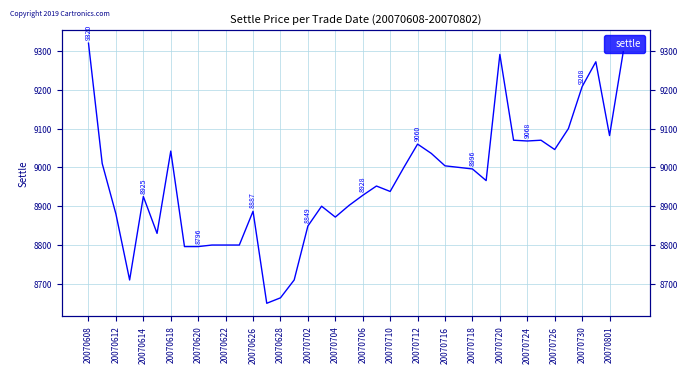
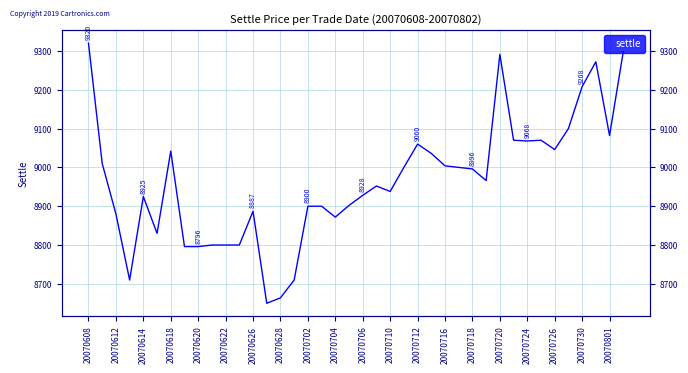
20070702: 8849 -> 8900
